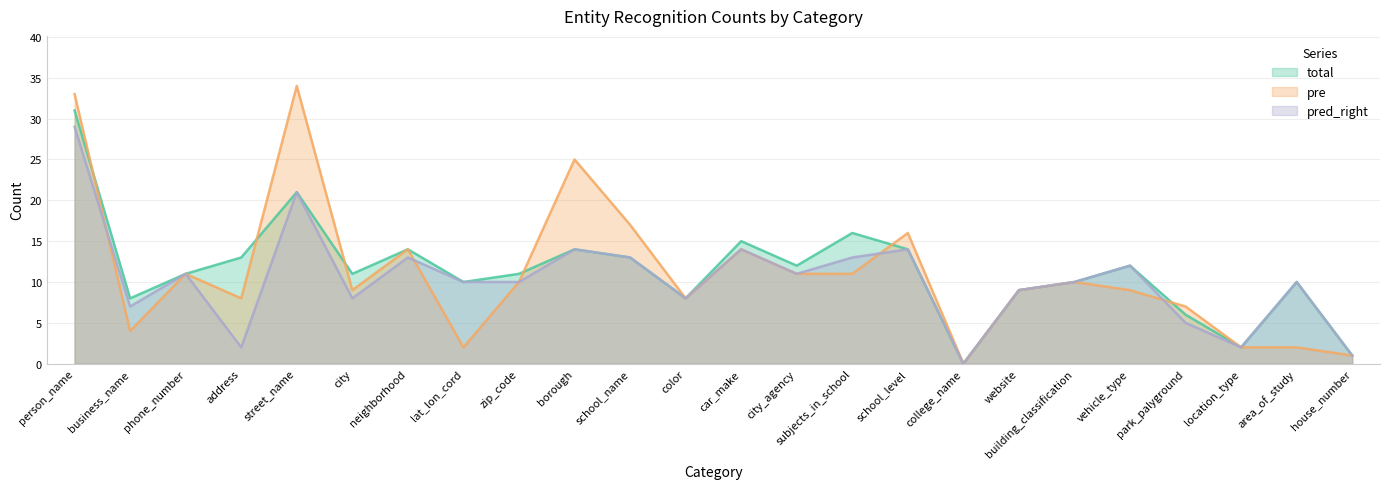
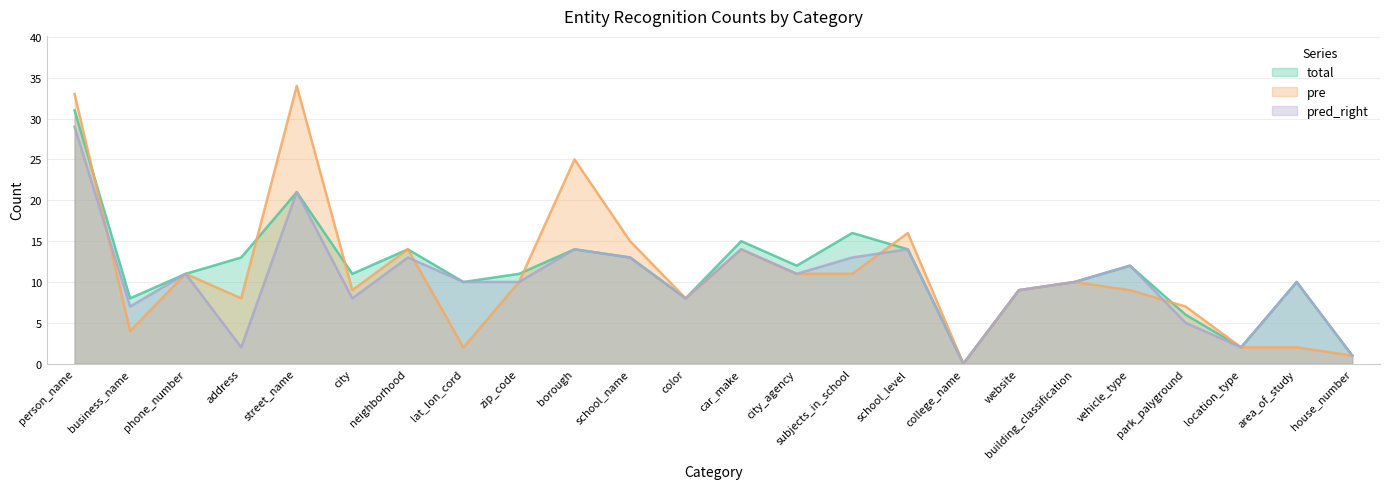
pre, school_name: 17 -> 15
